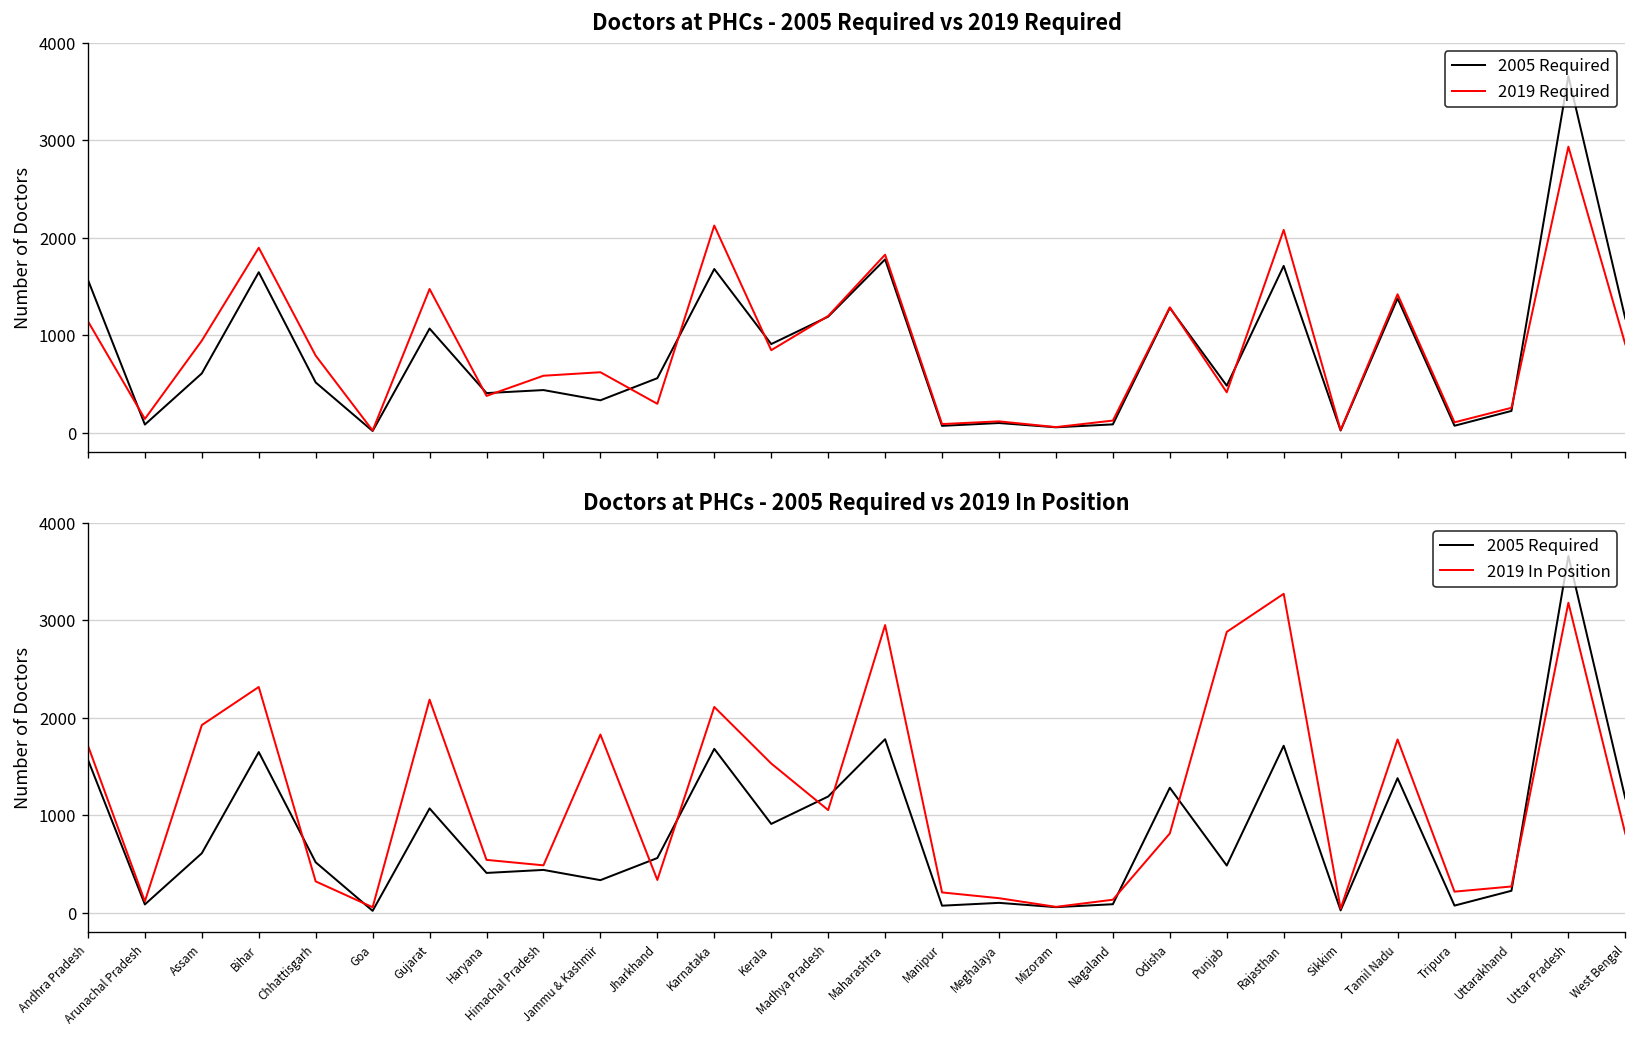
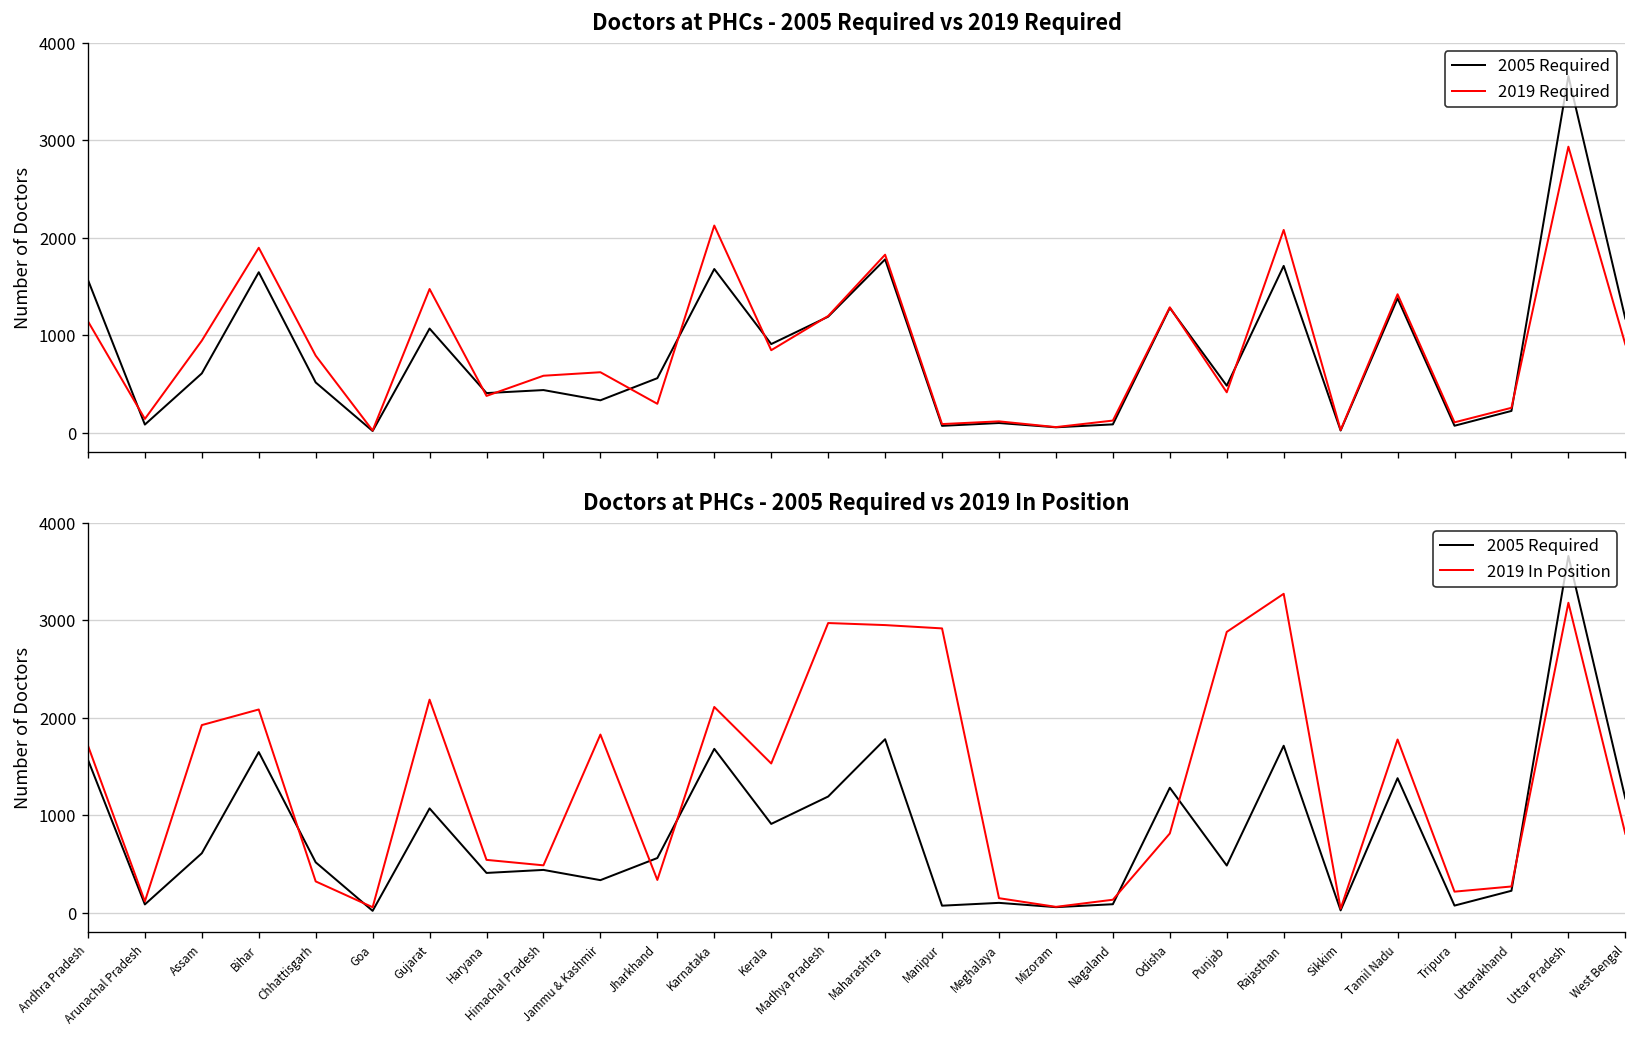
Doctors at PHCs - 2005 Required vs 2019 In Position, 2019 In Position, Bihar: 2300 -> 2100
Doctors at PHCs - 2005 Required vs 2019 In Position, 2019 In Position, Madhya Pradesh: 1100 -> 3000
Doctors at PHCs - 2005 Required vs 2019 In Position, 2019 In Position, Manipur: 200 -> 2900
